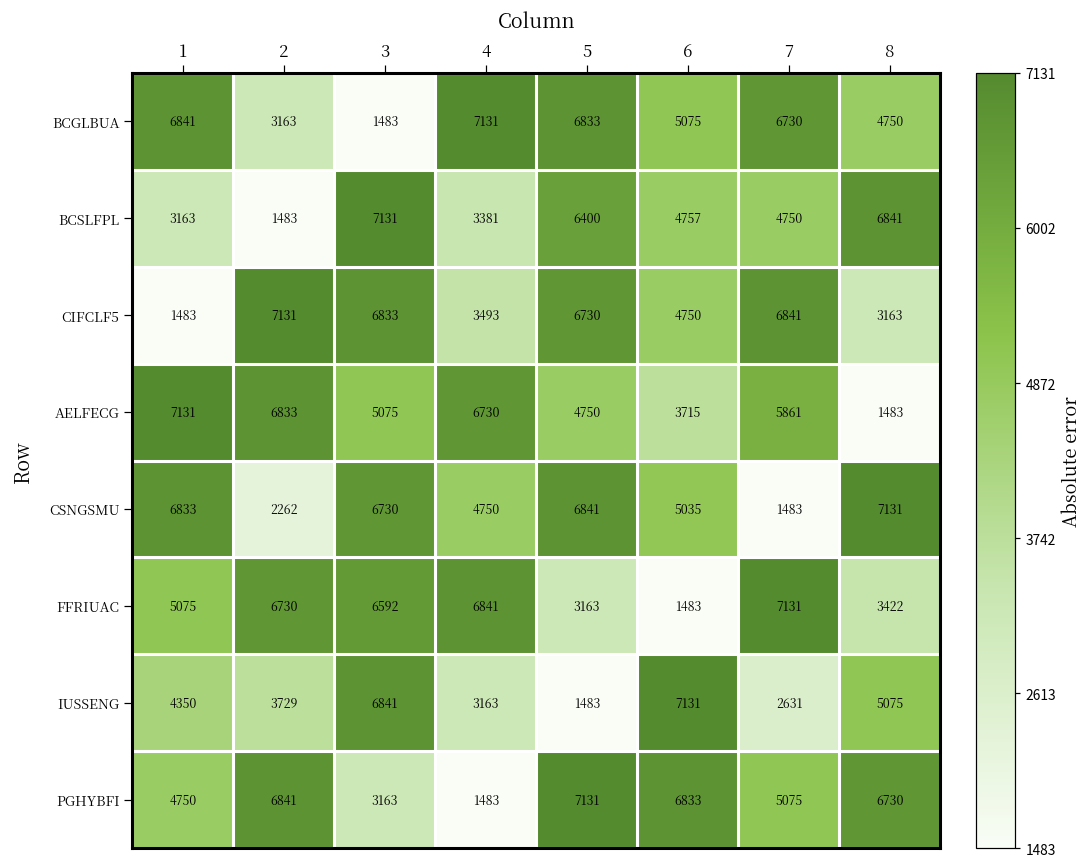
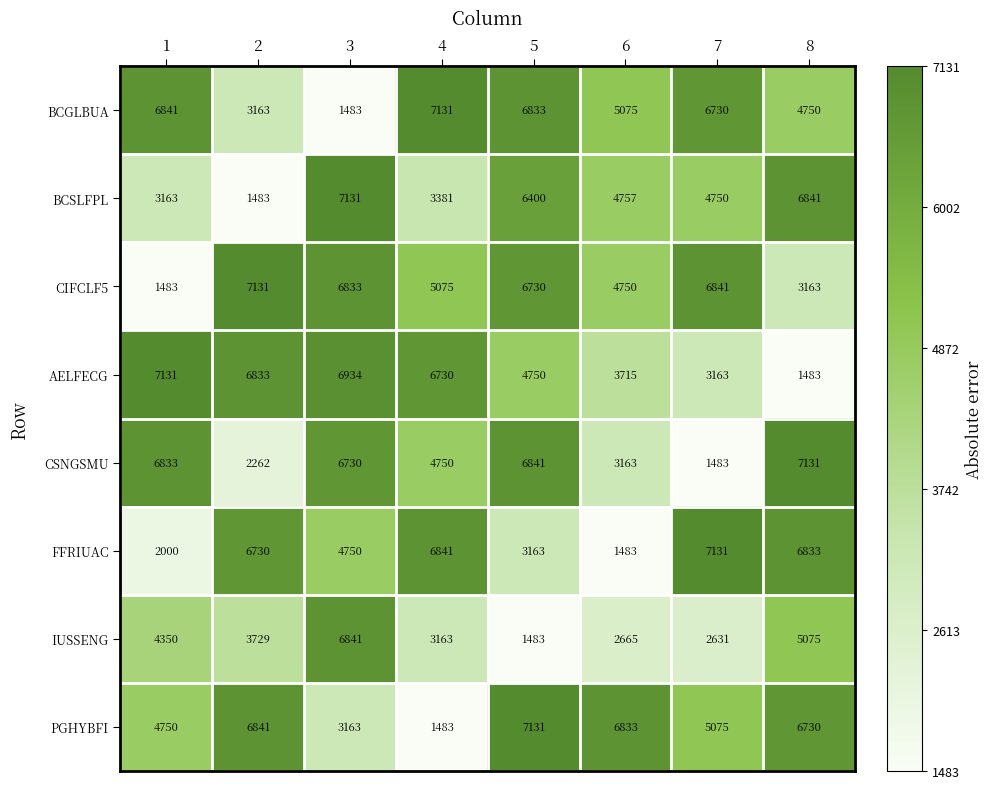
CIFCLF5, 4: 3493 -> 5075
AELFECG, 3: 5075 -> 6934
AELFECG, 7: 5861 -> 3163
CSNGSMU, 6: 5035 -> 3163
FFRIUAC, 1: 5075 -> 2000
FFRIUAC, 3: 6592 -> 4750
FFRIUAC, 8: 3422 -> 6833
IUSSENG, 6: 7131 -> 2665
